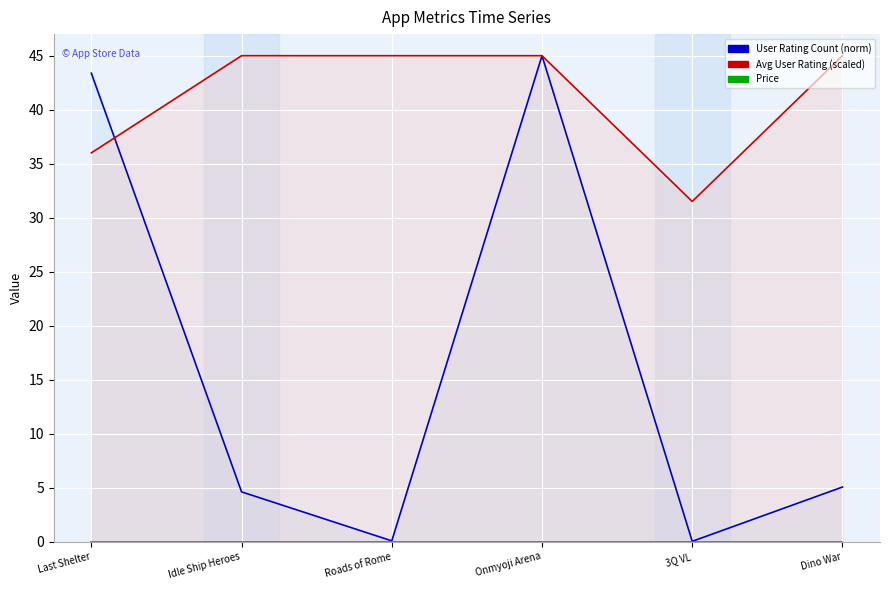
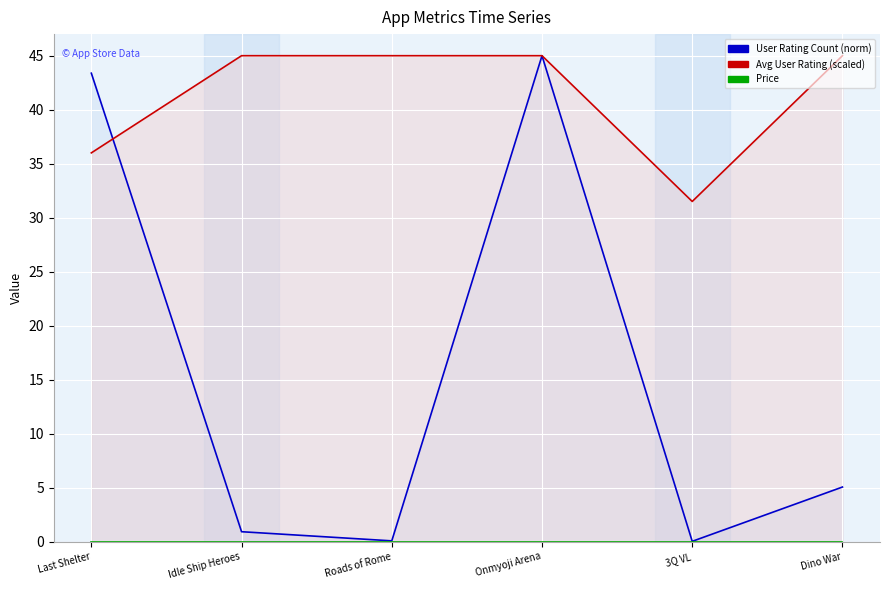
User Rating Count (norm), Idle Ship Heroes: 4.6 -> 0.9
